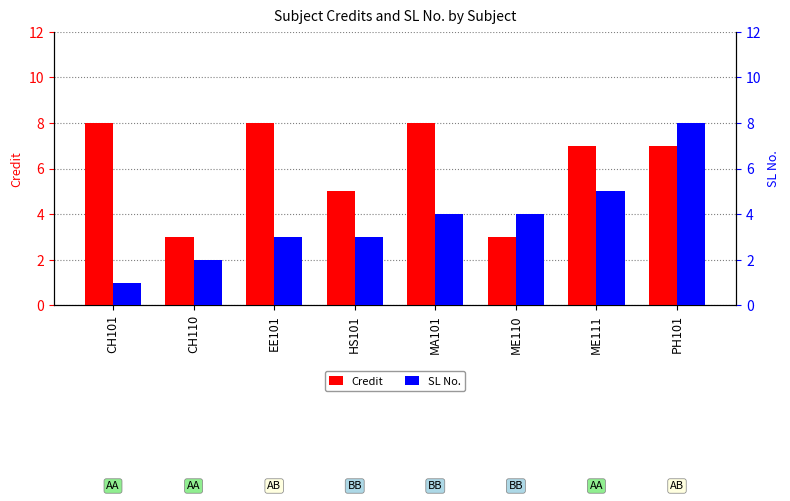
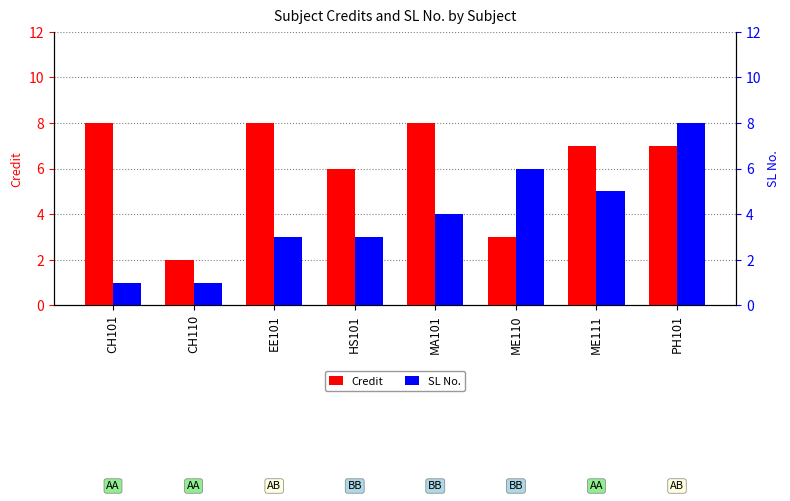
Credit, CH110: 3 -> 2
Credit, HS101: 5 -> 6
SL No., CH110: 2 -> 1
SL No., ME110: 4 -> 6
